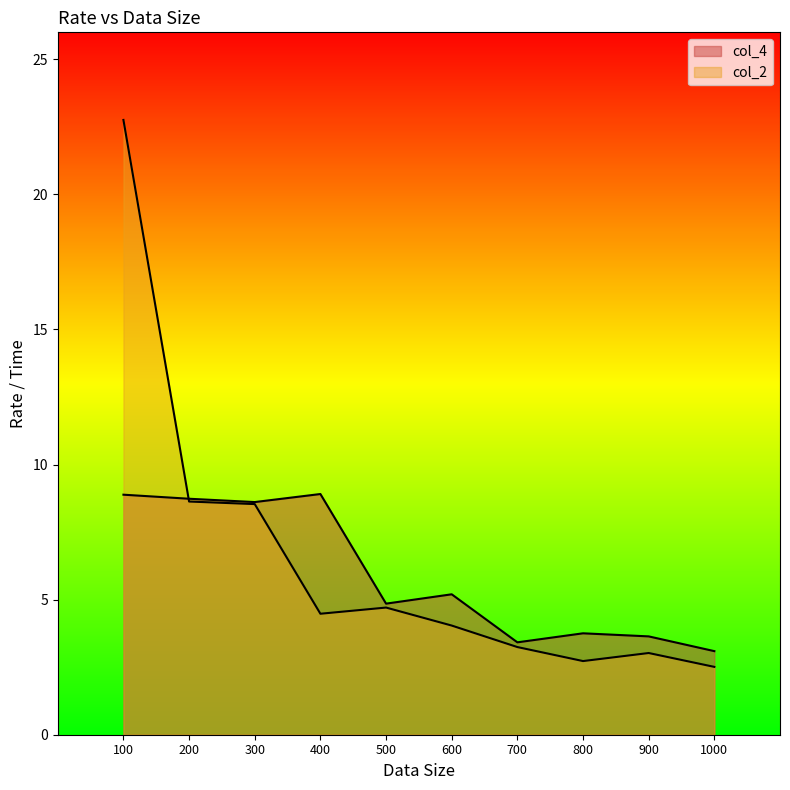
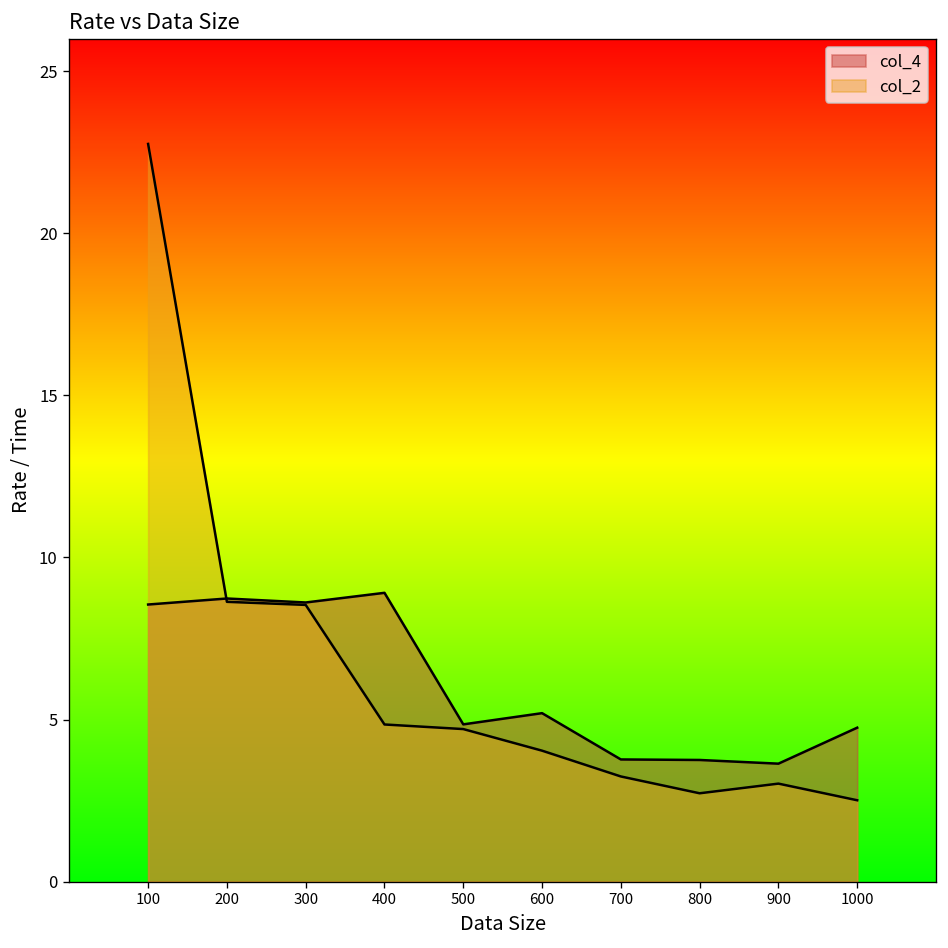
col_4, 100: 8.9 -> 8.5
col_2, 400: 4.5 -> 4.8
col_4, 700: 3.4 -> 3.8
col_4, 1000: 3.1 -> 4.8
